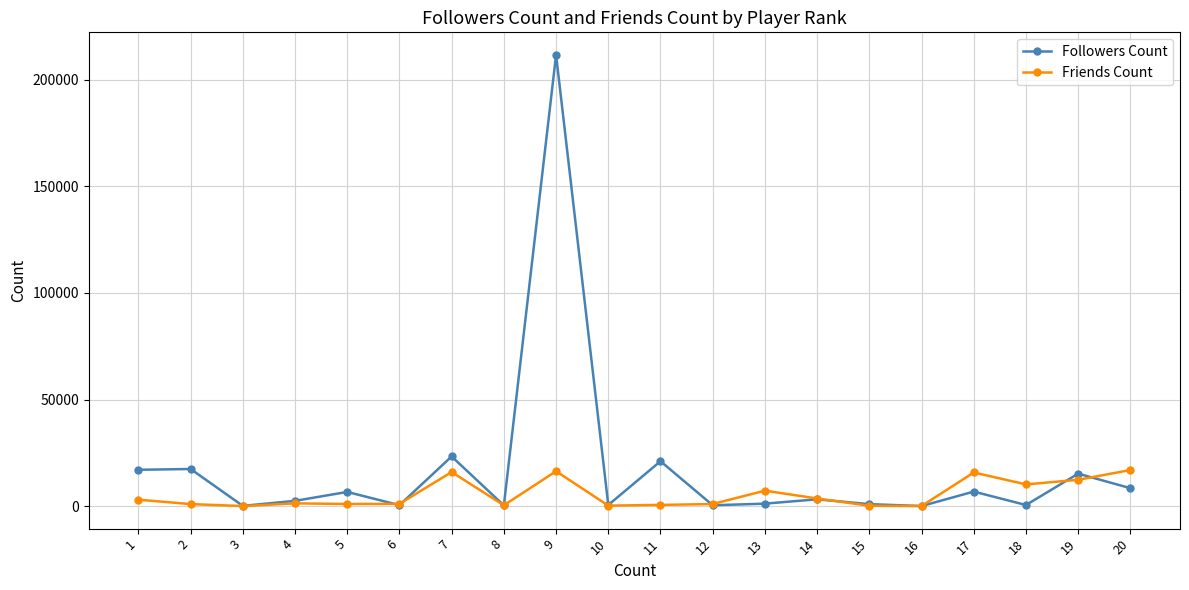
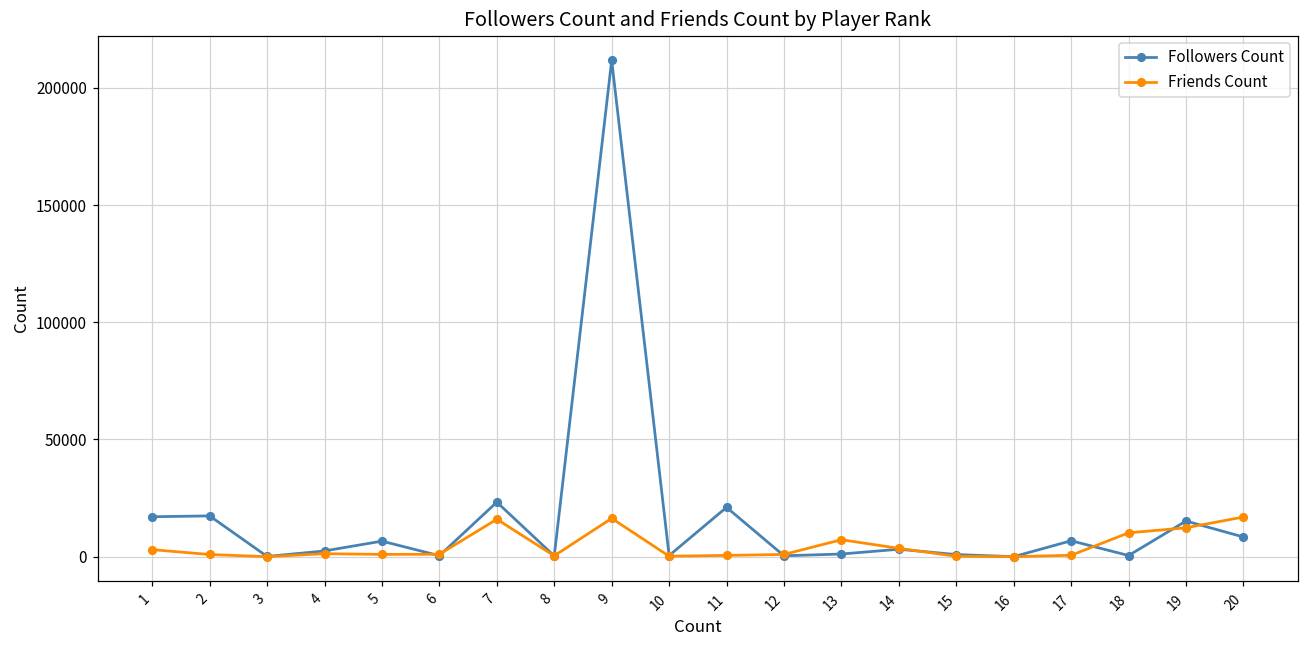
Friends Count, 17: 16000 -> 1000
